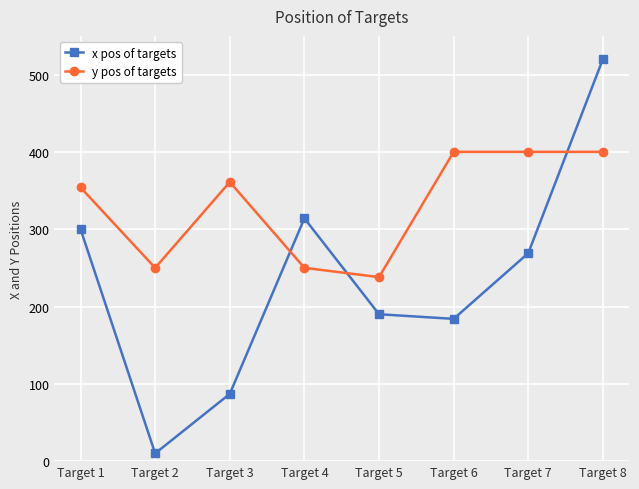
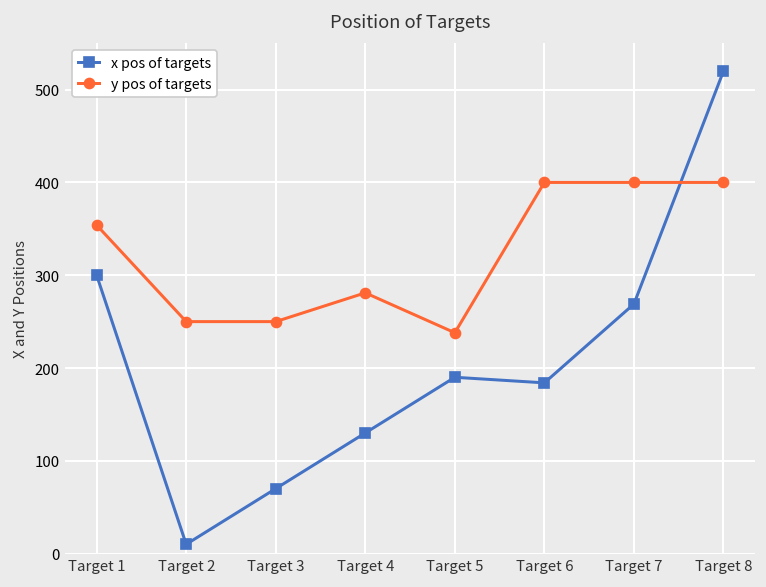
x pos of targets, Target 3: 90 -> 70
y pos of targets, Target 3: 360 -> 250
x pos of targets, Target 4: 310 -> 130
y pos of targets, Target 4: 250 -> 280
